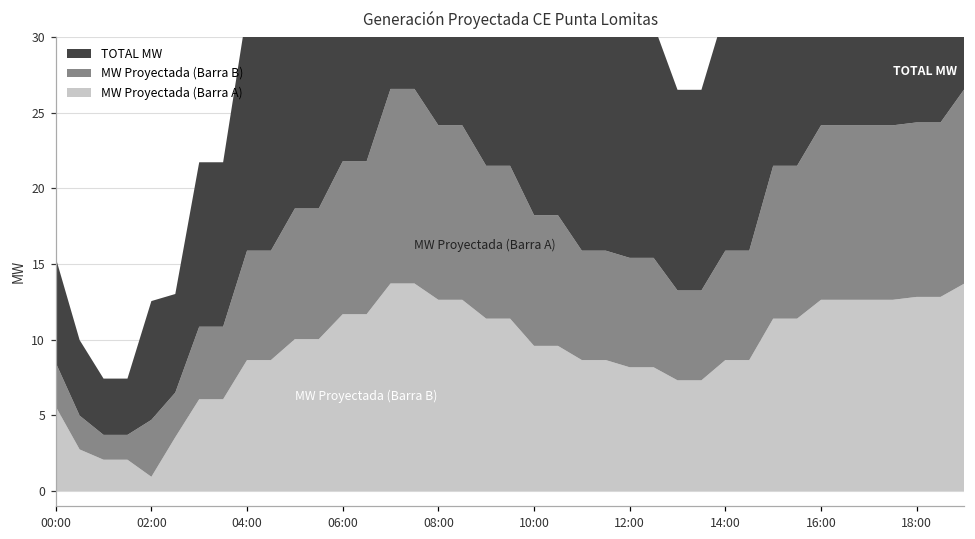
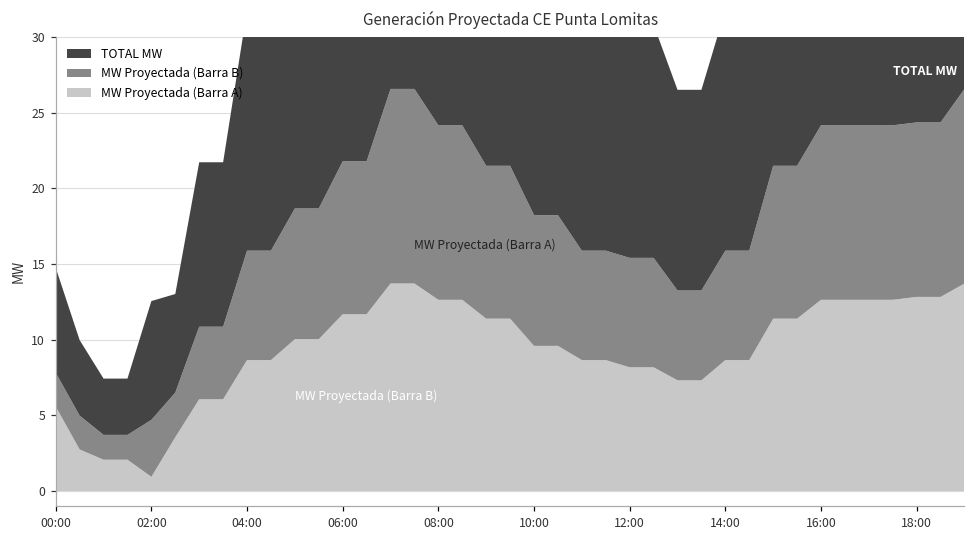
MW Proyectada (Barra B), 00:00: 2.9 -> 2.2
